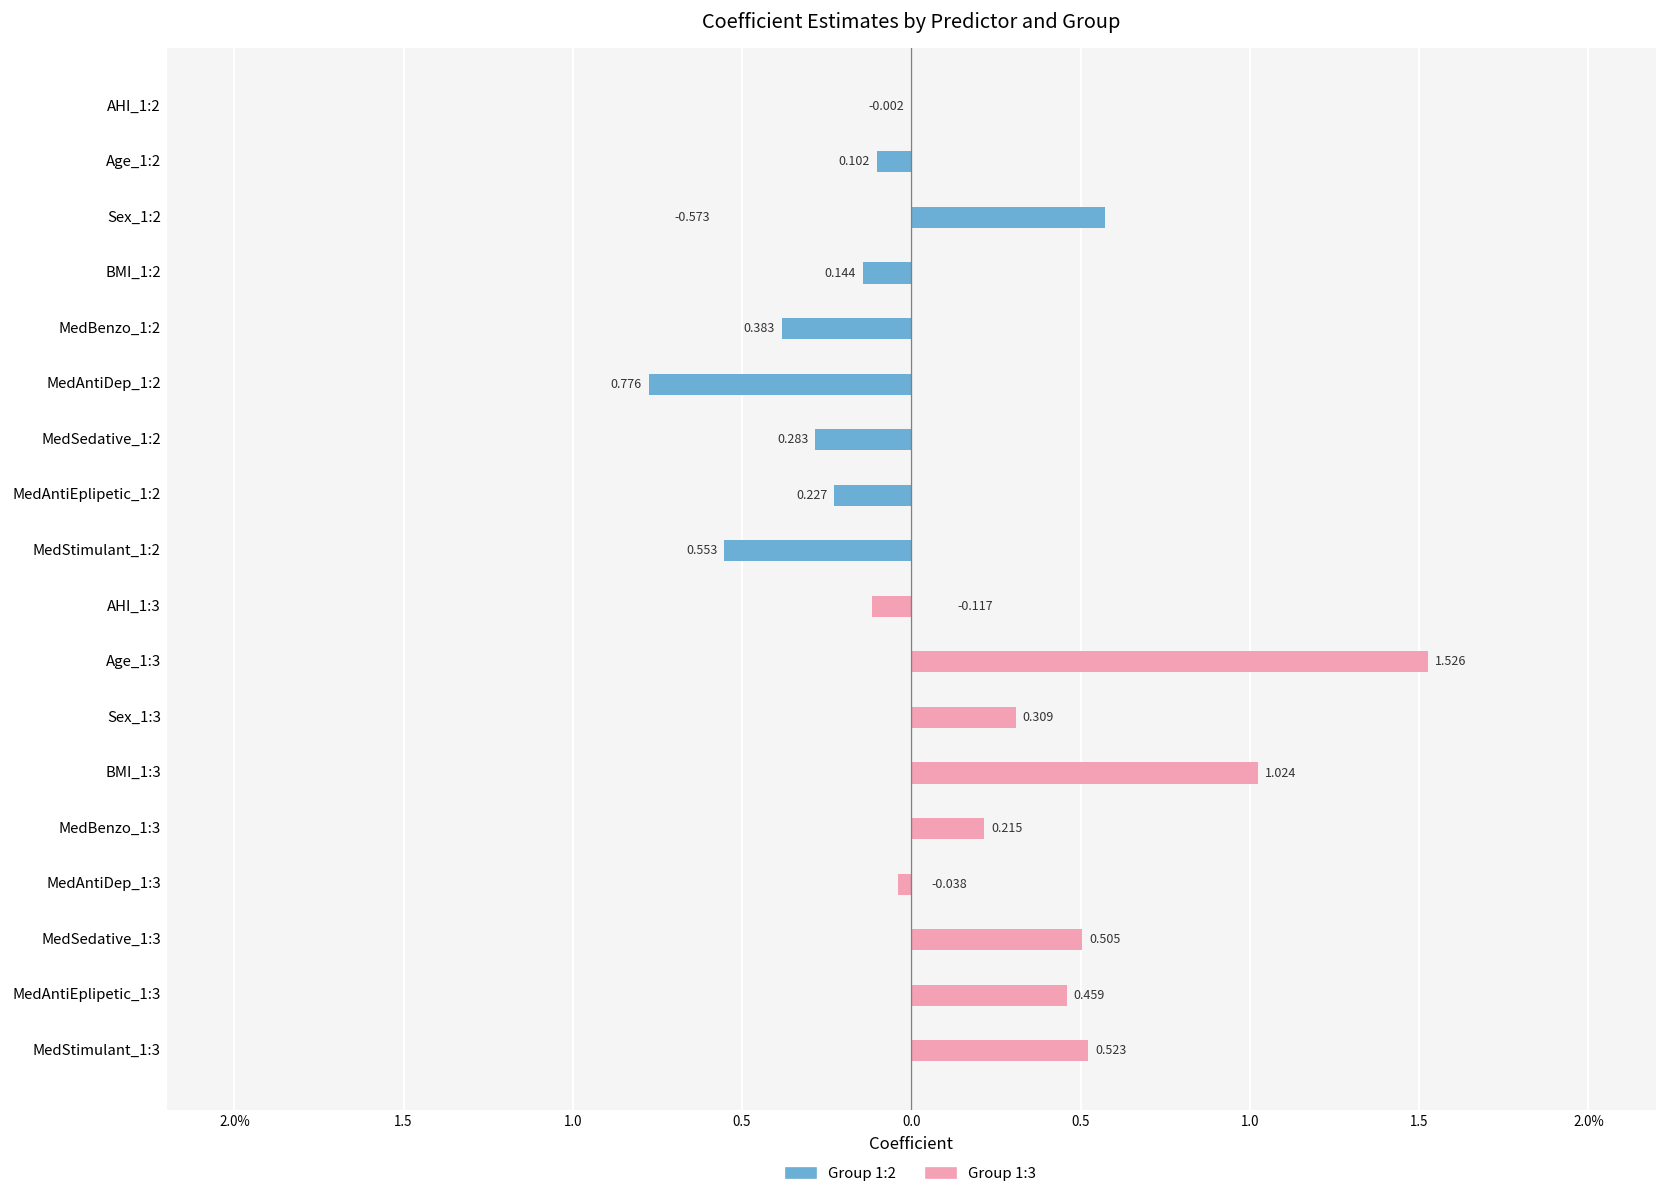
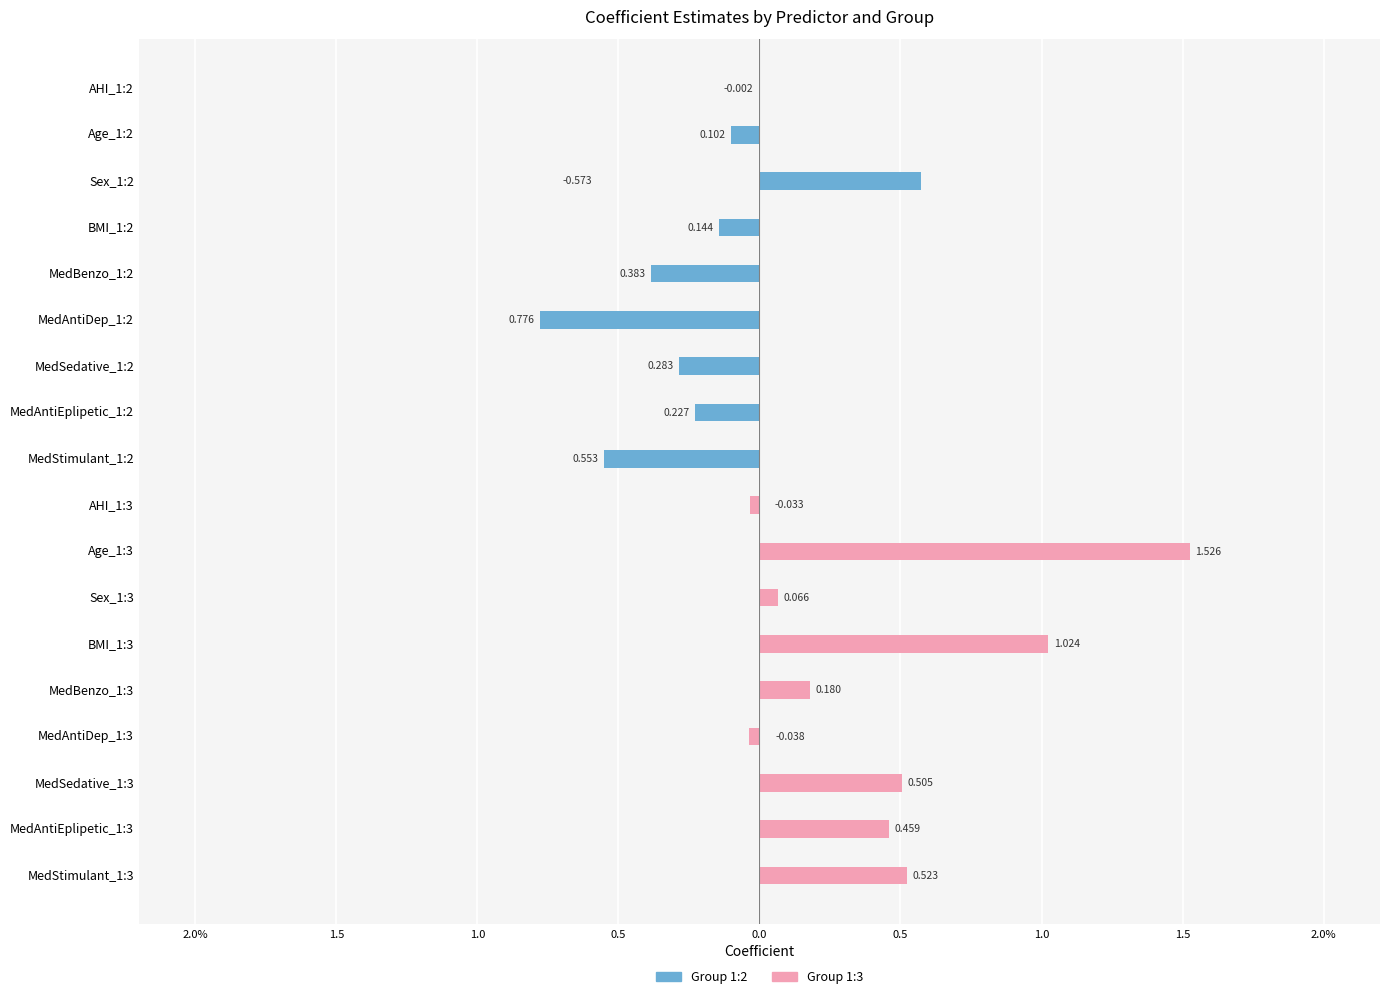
Group 1:3, AHI_1:3: -0.117 -> -0.033
Group 1:3, Sex_1:3: 0.309 -> 0.066
Group 1:3, MedBenzo_1:3: 0.215 -> 0.180
